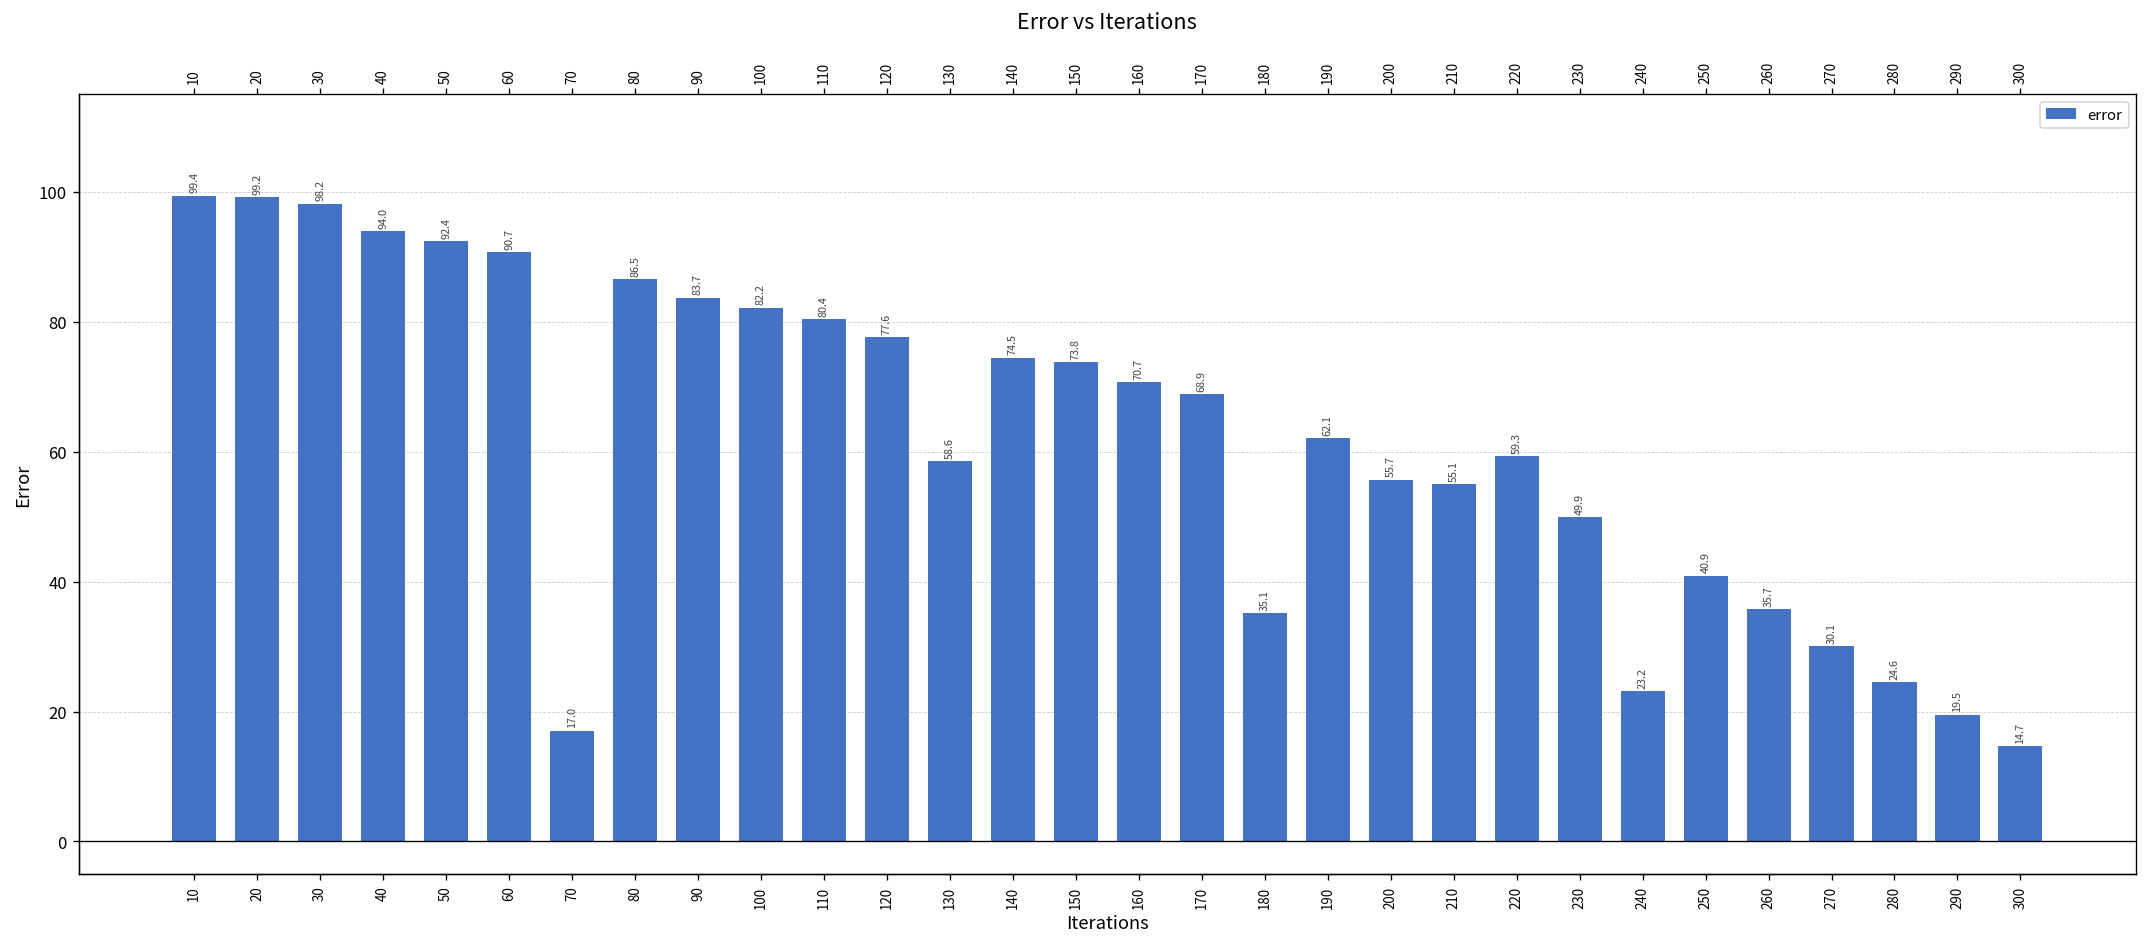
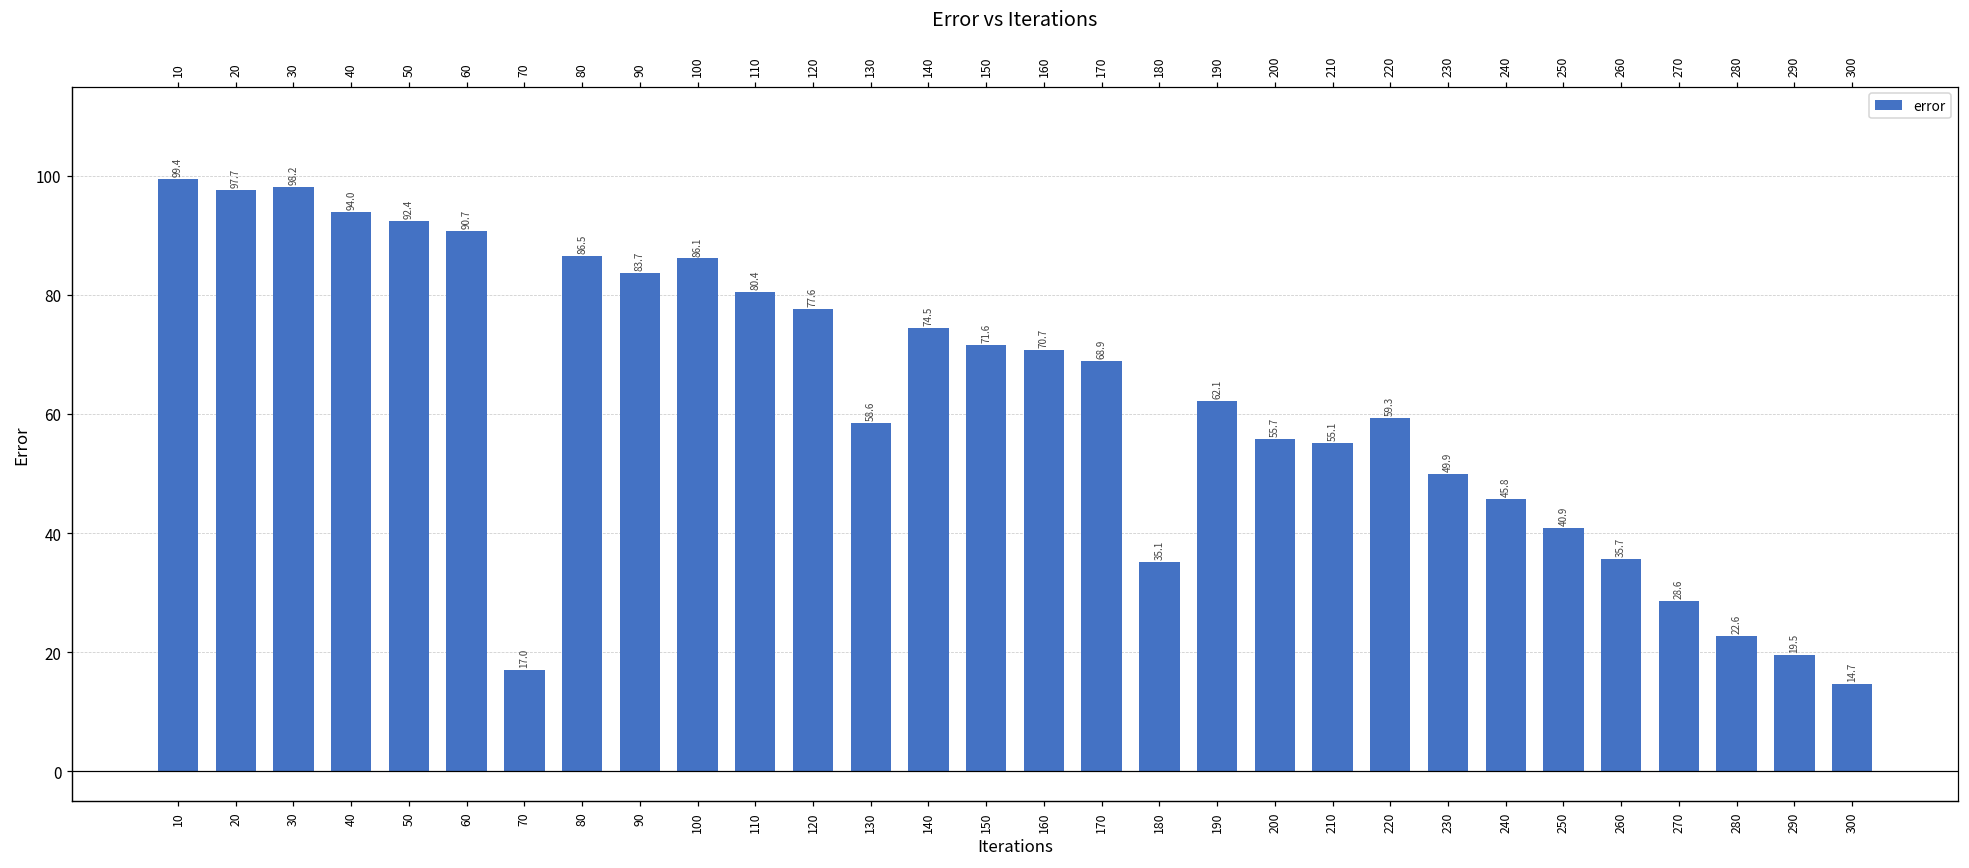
20: 99.2 -> 97.7
100: 82.2 -> 86.1
150: 73.8 -> 71.6
240: 23.2 -> 45.8
270: 30.1 -> 28.6
280: 24.6 -> 22.6
